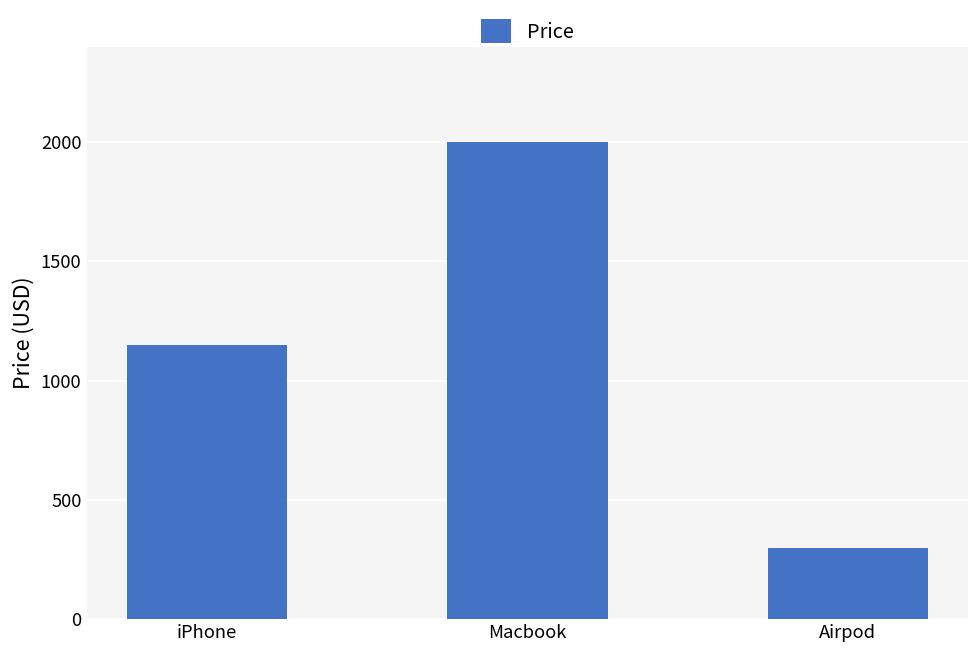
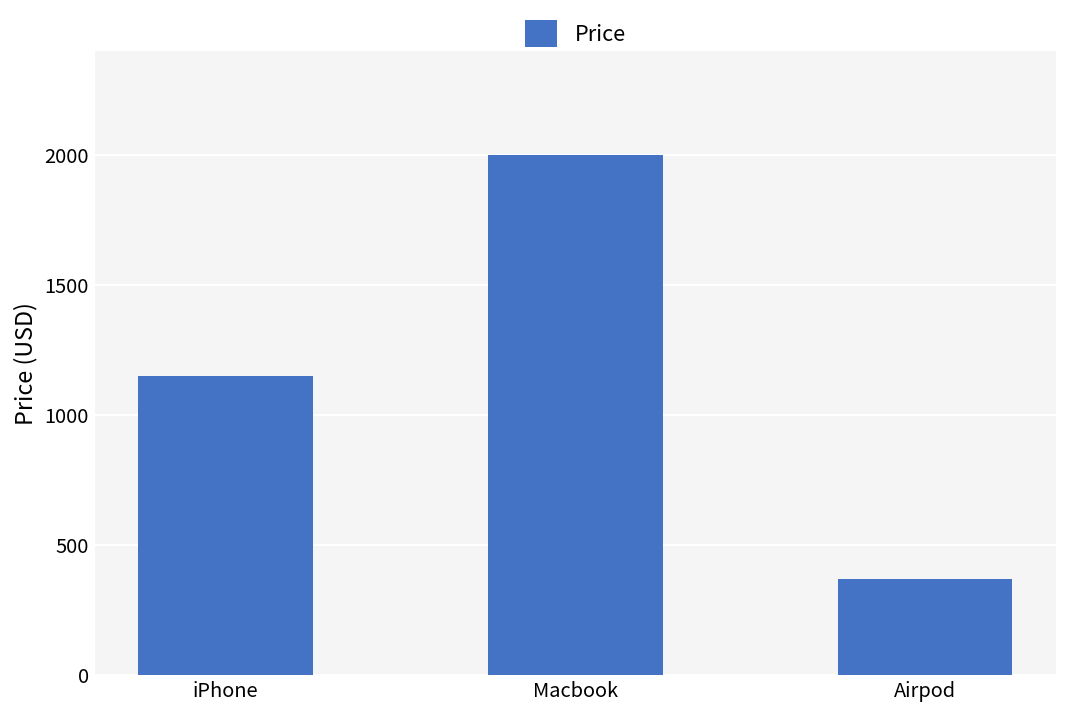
Airpod: 300 -> 370
